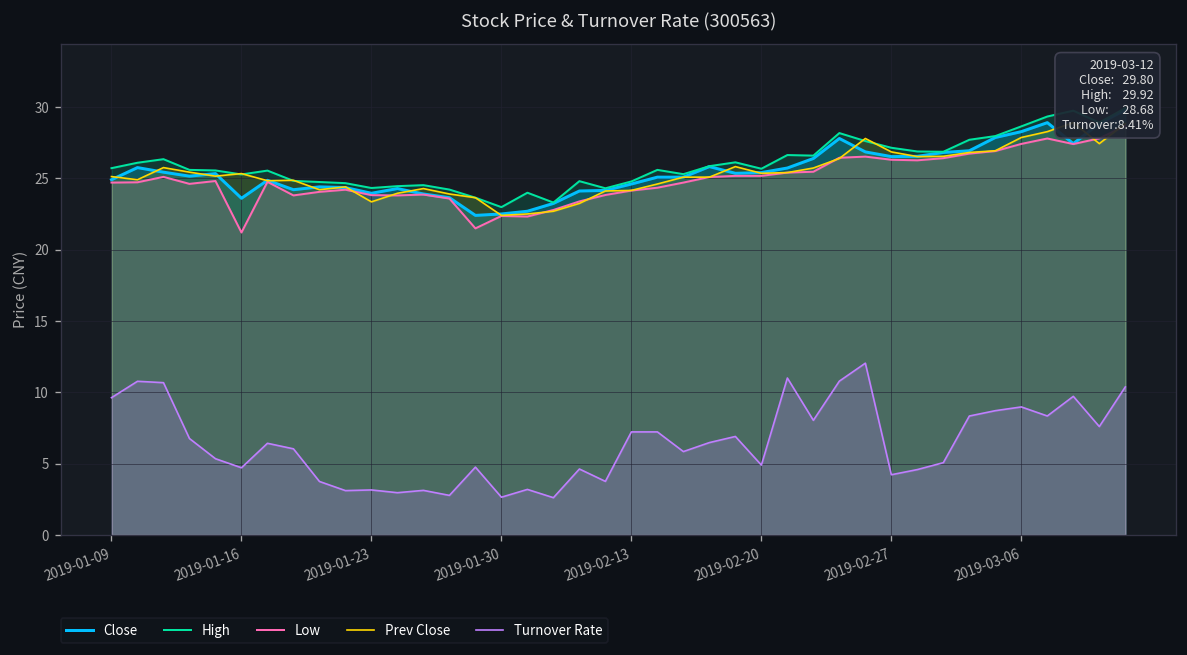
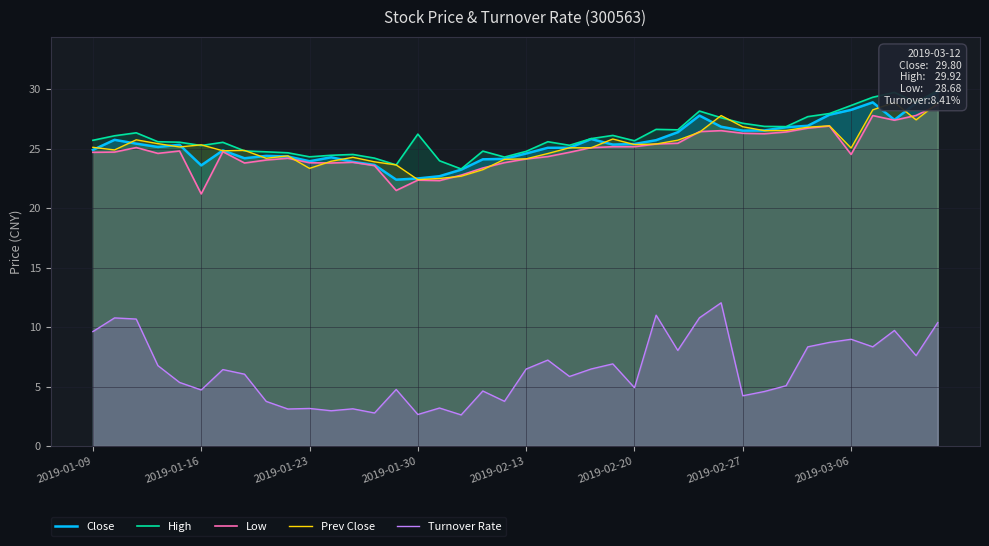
High, 2019-01-30: 23.0 -> 26.2
Turnover Rate, 2019-02-13: 7.2 -> 6.5
Low, 2019-03-06: 27.4 -> 24.5
Prev Close, 2019-03-06: 27.9 -> 25.1
